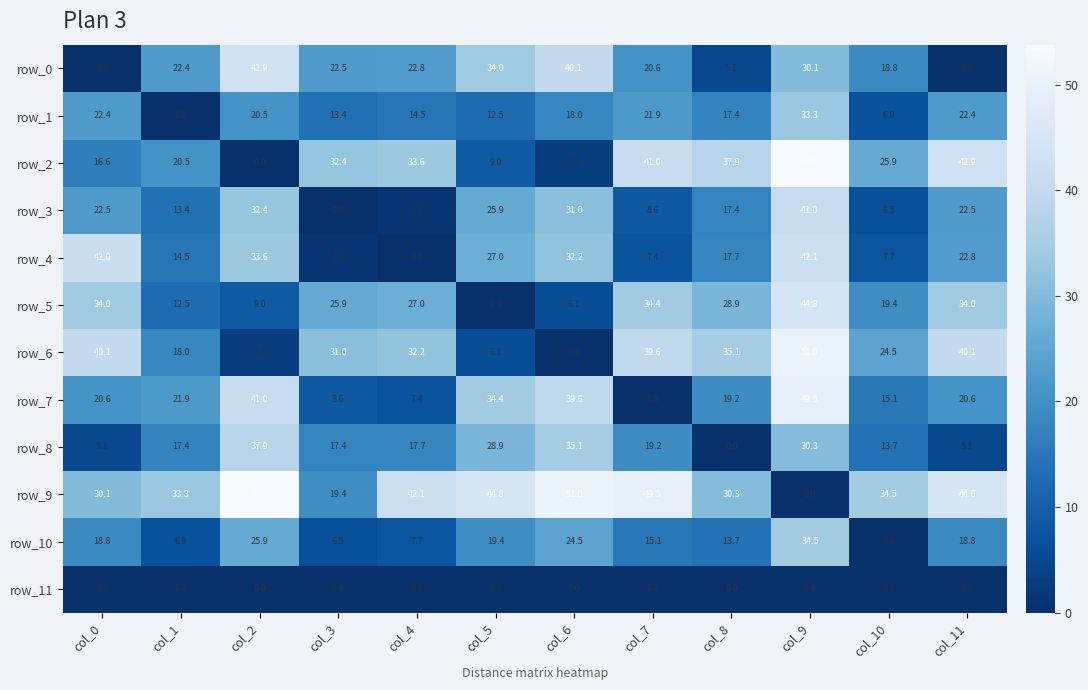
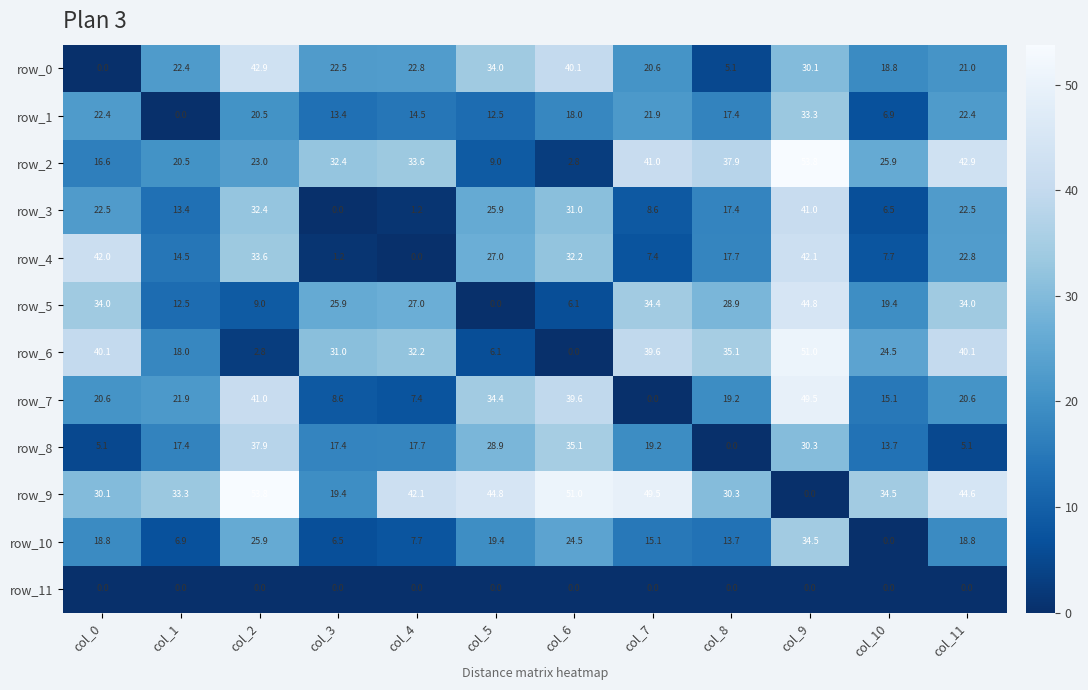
row_0, col_11: 0.0 -> 21.0
row_2, col_2: 0.0 -> 23.0
